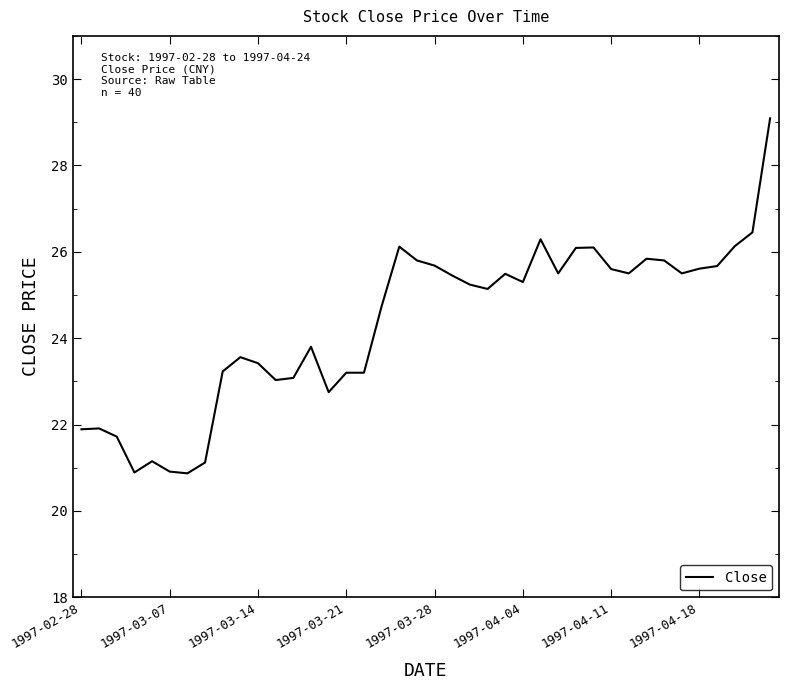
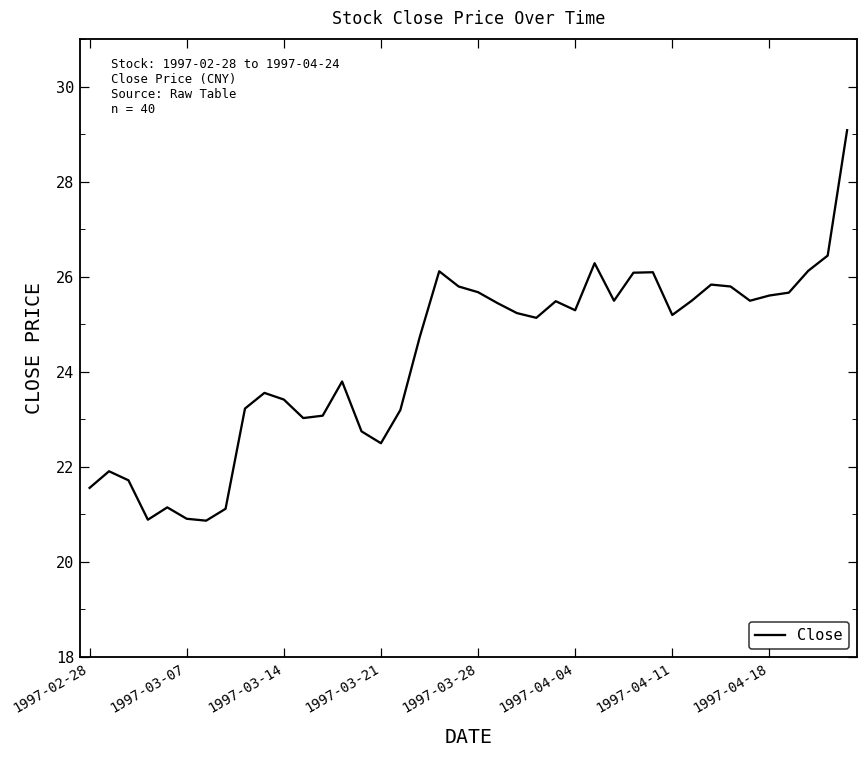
1997-02-28: 21.9 -> 21.6
1997-03-21: 23.2 -> 22.5
1997-04-11: 25.6 -> 25.2
